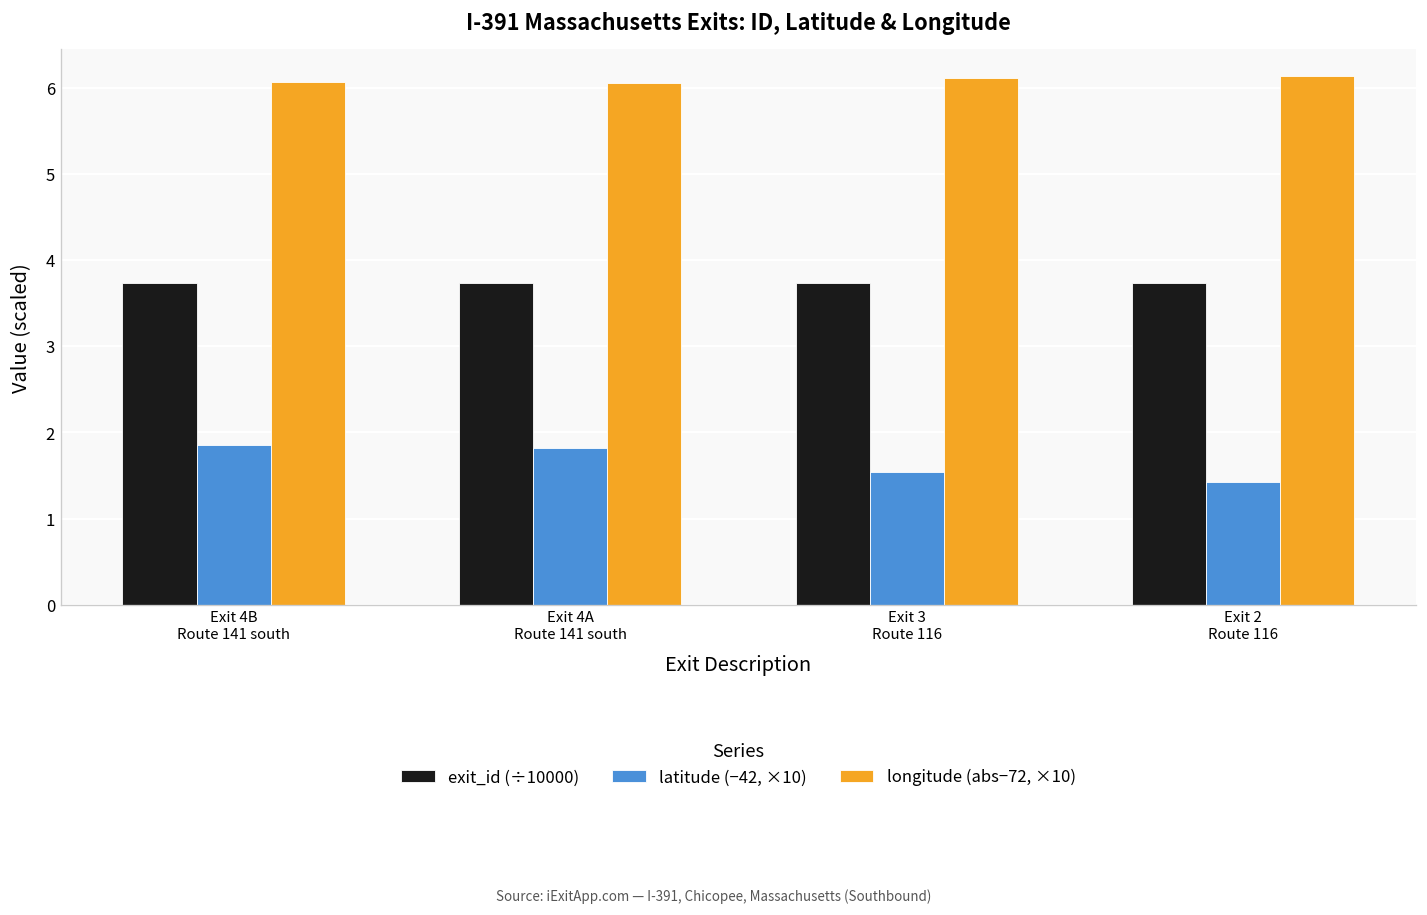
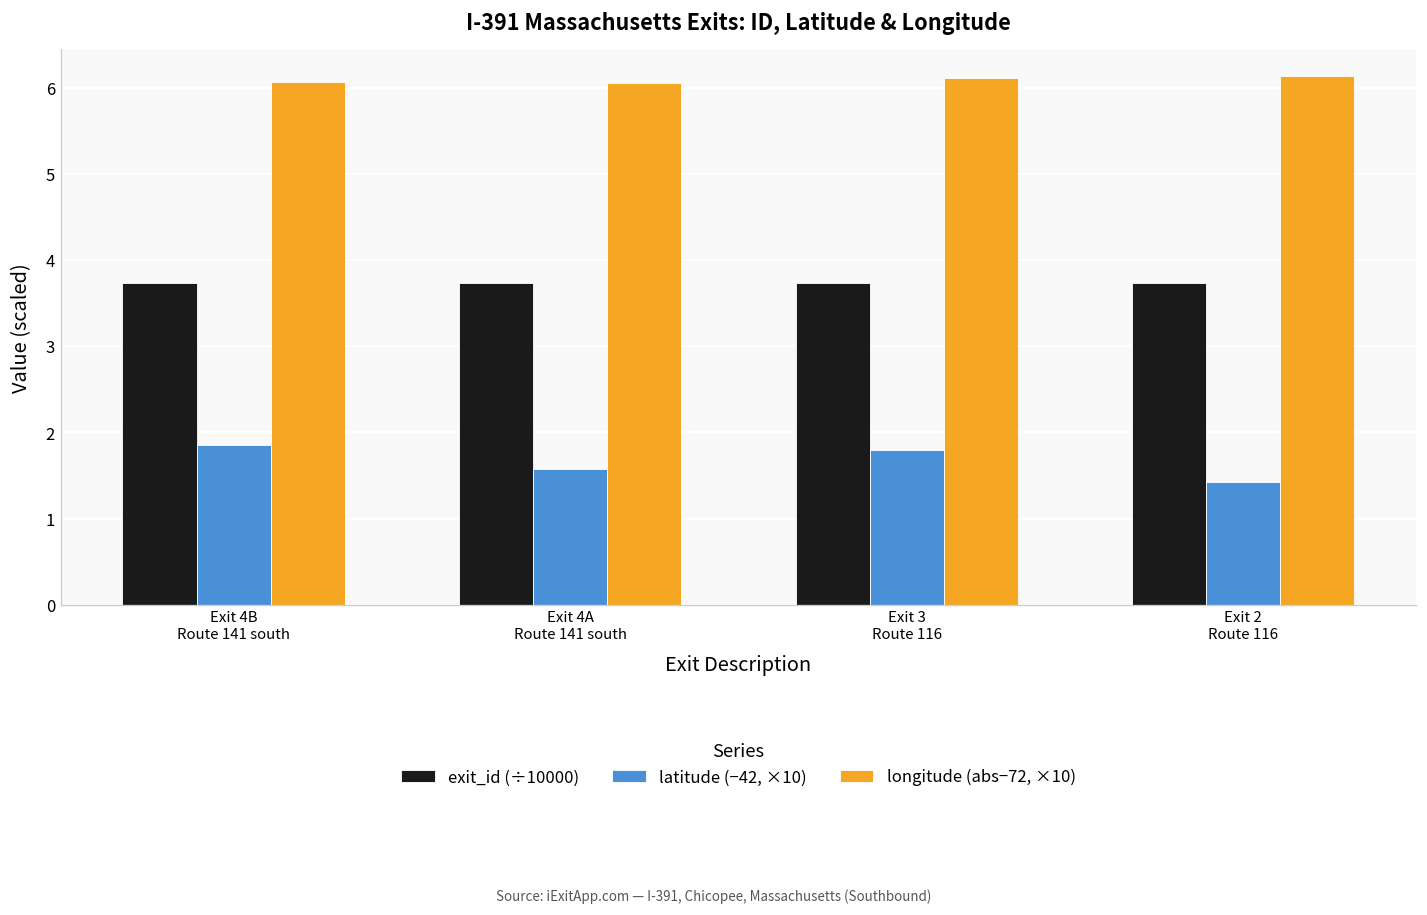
latitude (−42, ×10), Exit 4A Route 141 south: 1.8 -> 1.6
latitude (−42, ×10), Exit 3 Route 116: 1.5 -> 1.8
